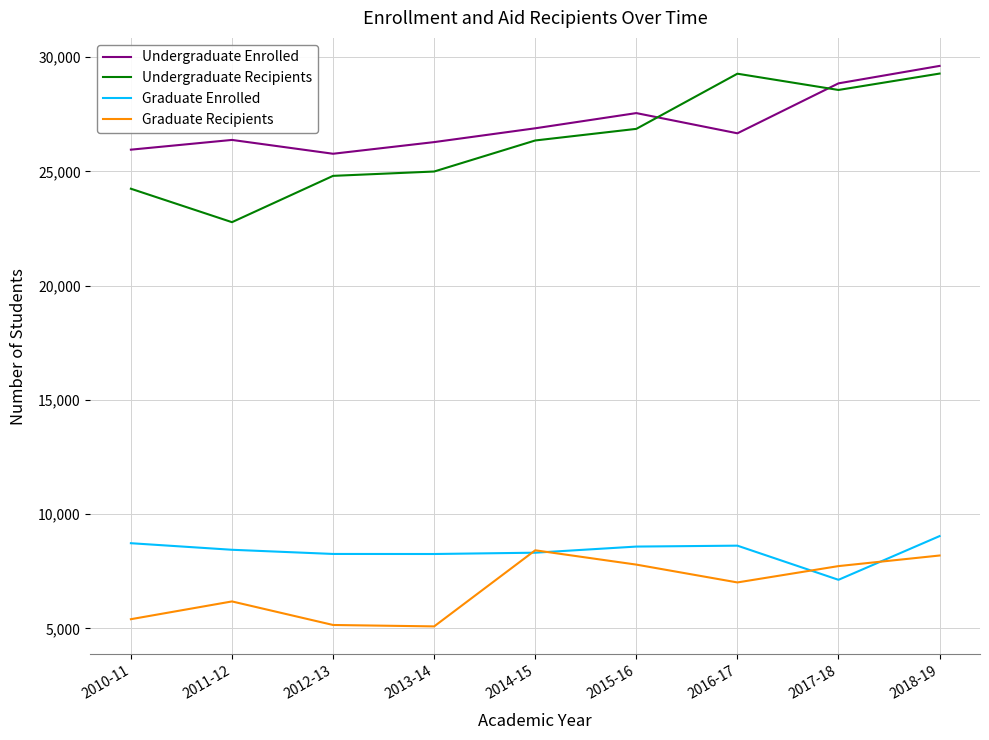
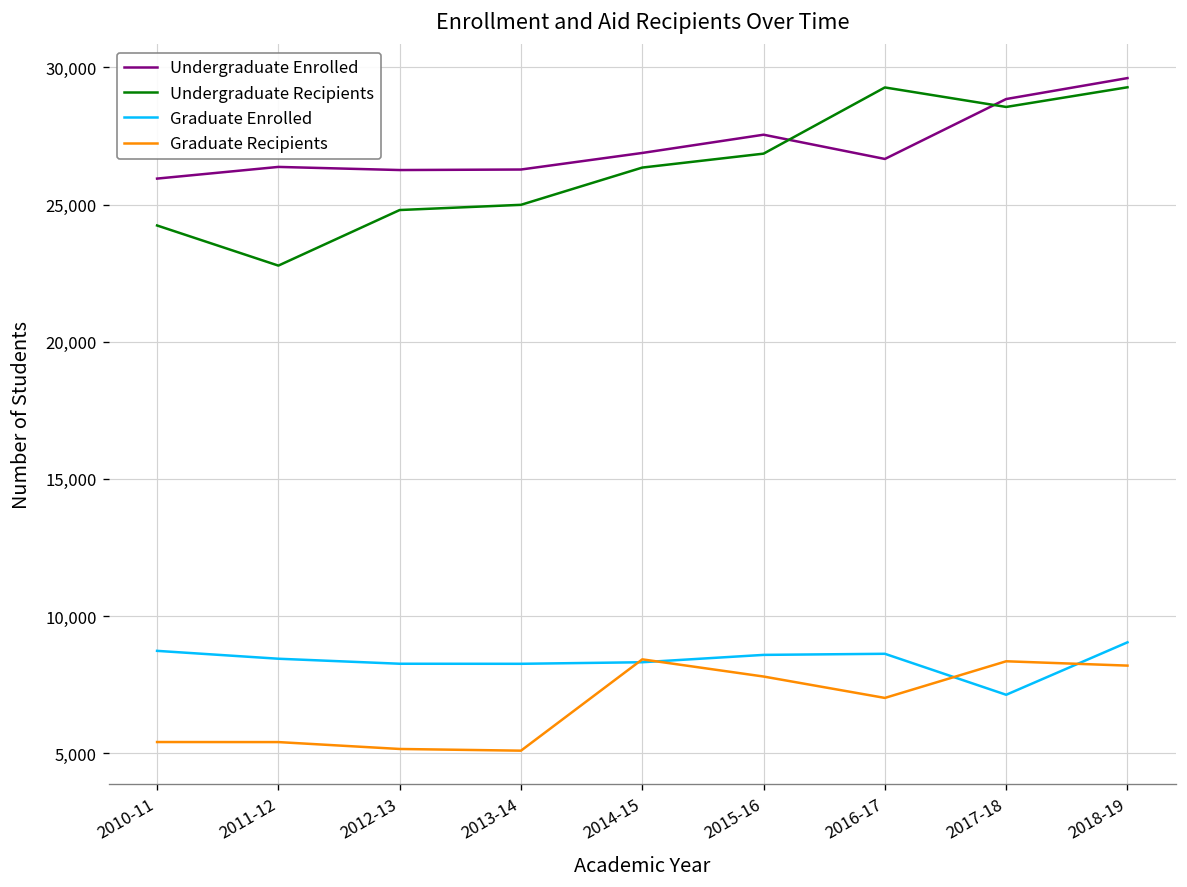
Graduate Recipients, 2011-12: 6,200 -> 5,400
Undergraduate Enrolled, 2012-13: 25,800 -> 26,300
Graduate Recipients, 2017-18: 7,700 -> 8,400
